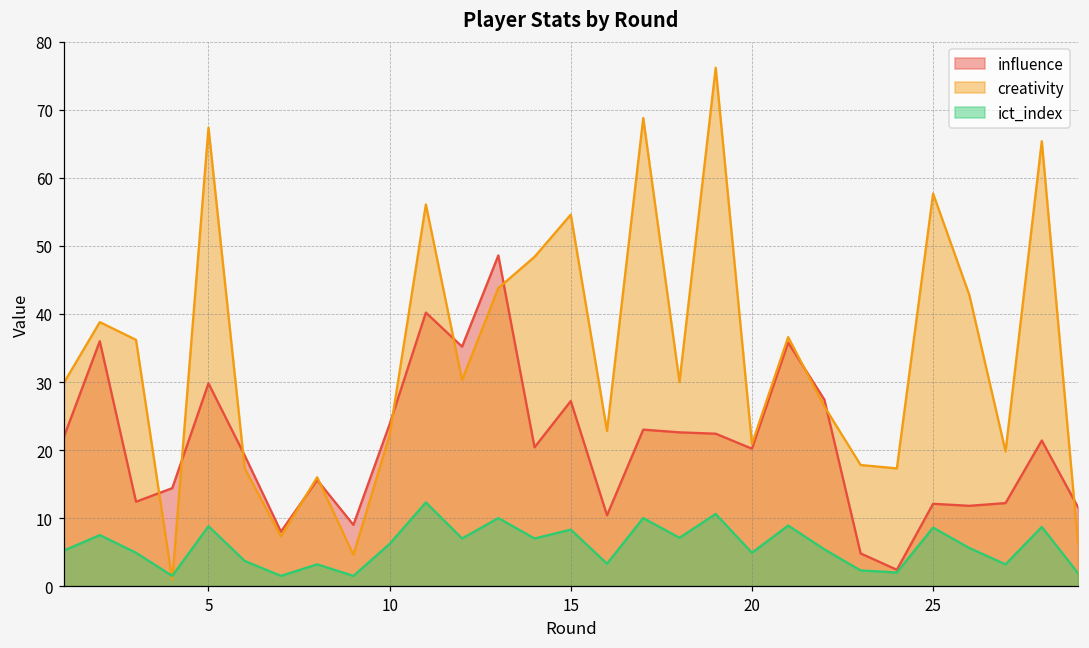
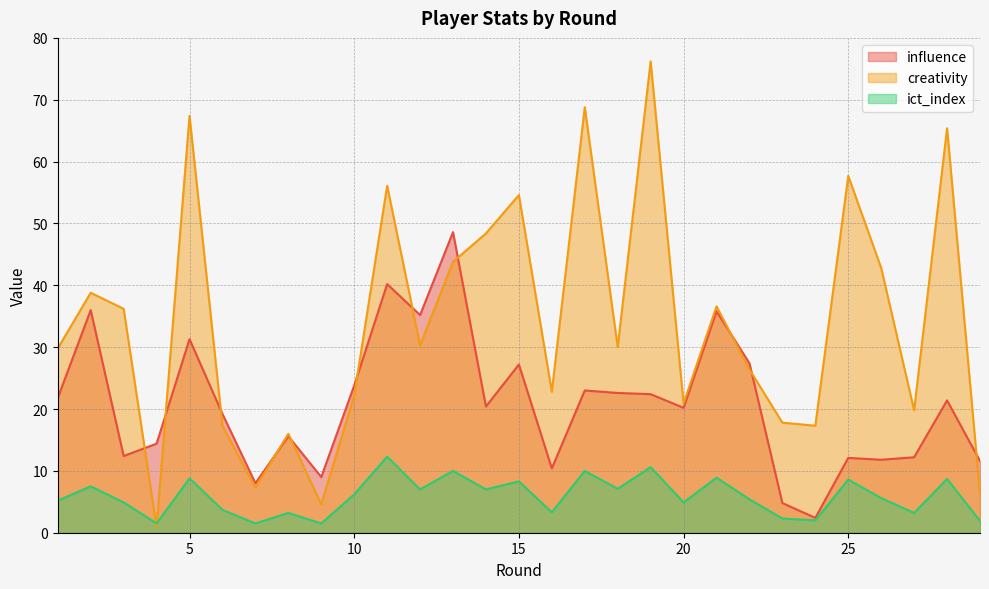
influence, 5: 30 -> 31
